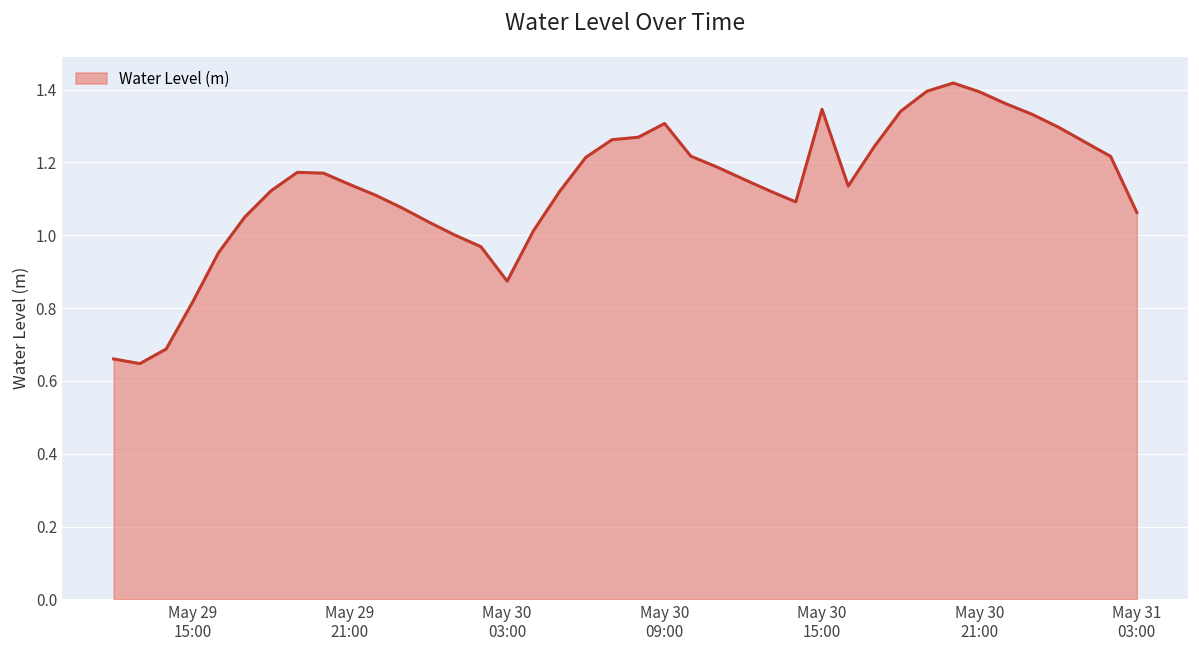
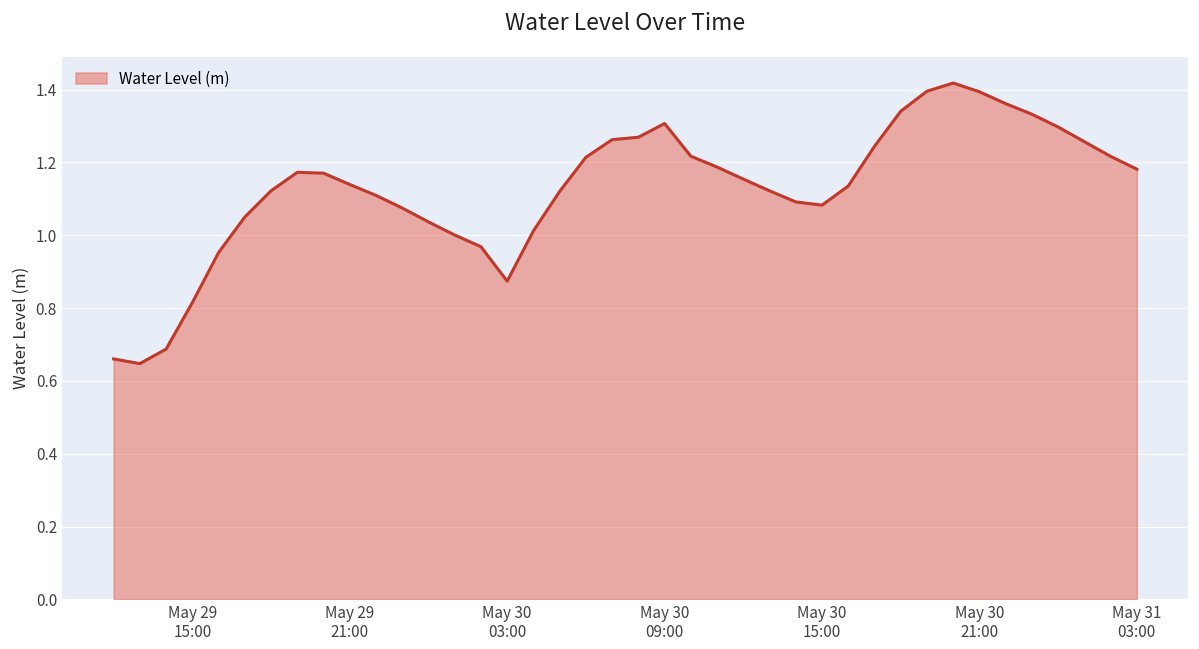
May 30 15:00: 1.35 -> 1.08
May 31 03:00: 1.06 -> 1.18
